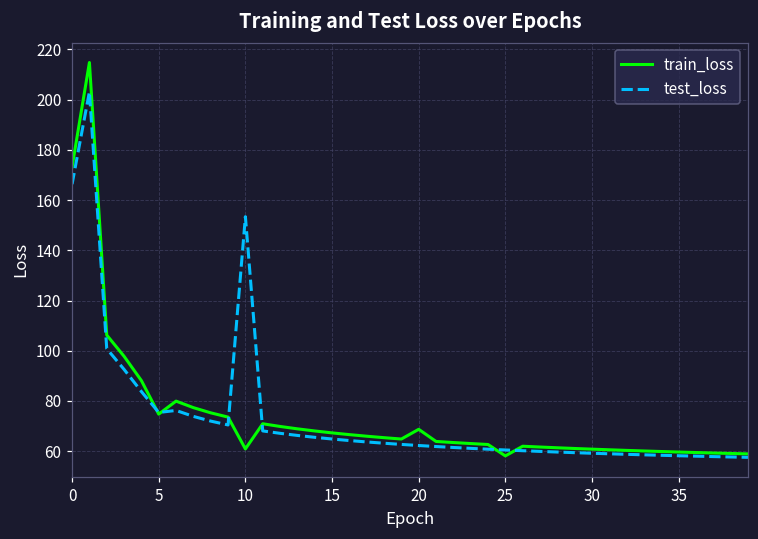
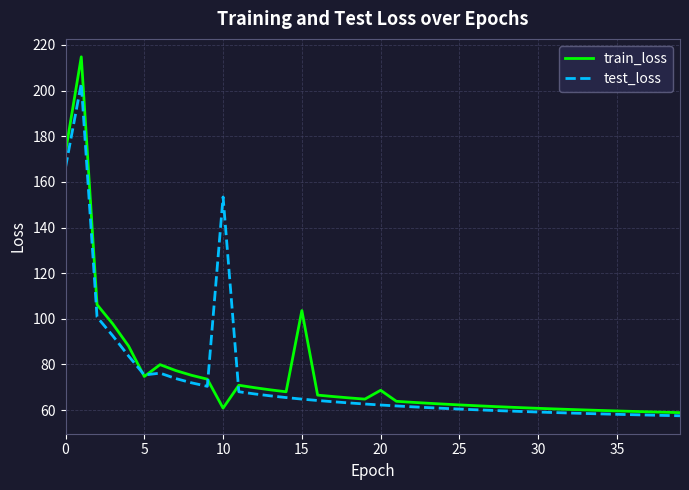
train_loss, 15: 67 -> 104
train_loss, 25: 58 -> 62
